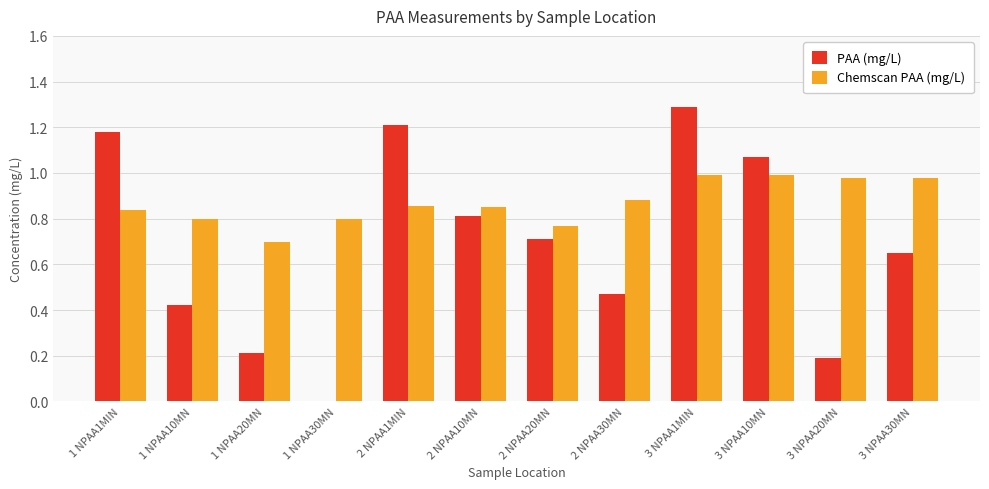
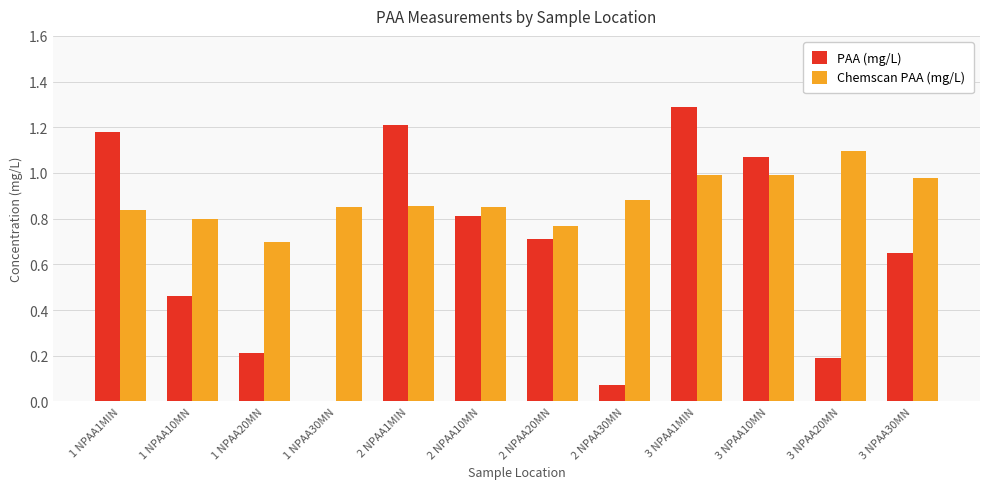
PAA (mg/L), 1 NPAA10MN: 0.42 -> 0.46
Chemscan PAA (mg/L), 1 NPAA30MN: 0.80 -> 0.85
PAA (mg/L), 2 NPAA30MN: 0.47 -> 0.07
Chemscan PAA (mg/L), 3 NPAA20MN: 0.98 -> 1.10
